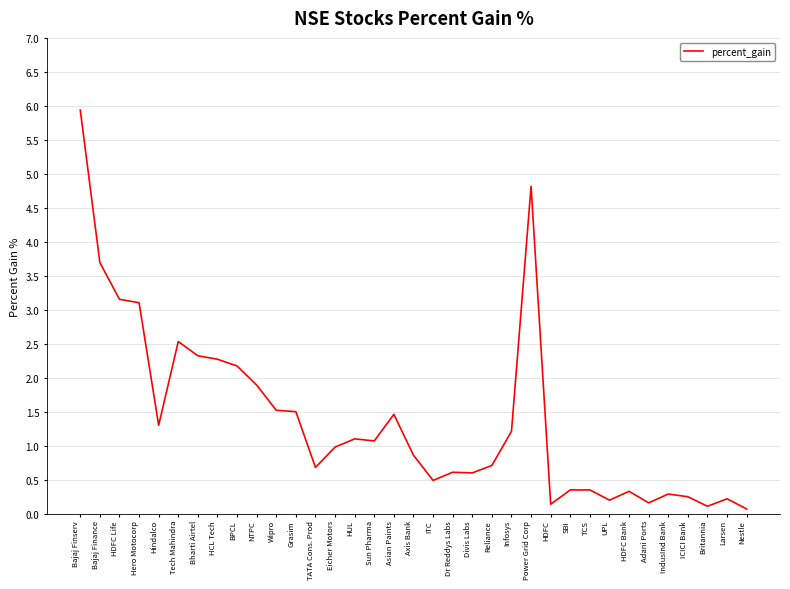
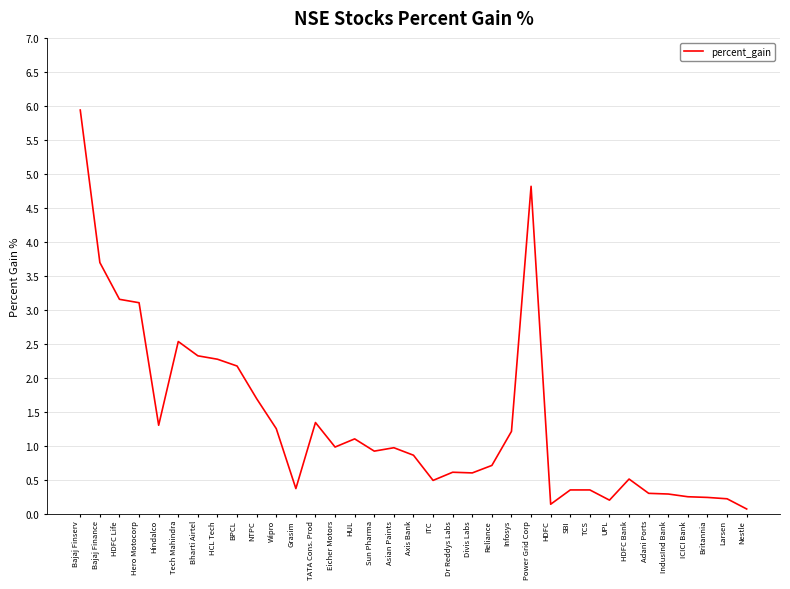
NTPC: 1.9 -> 1.7
Wipro: 1.5 -> 1.3
Grasim: 1.5 -> 0.4
TATA Cons. Prod: 0.7 -> 1.4
Sun Pharma: 1.1 -> 0.9
Asian Paints: 1.5 -> 1.0
HDFC Bank: 0.3 -> 0.5
Adani Ports: 0.2 -> 0.3
Britannia: 0.1 -> 0.3
